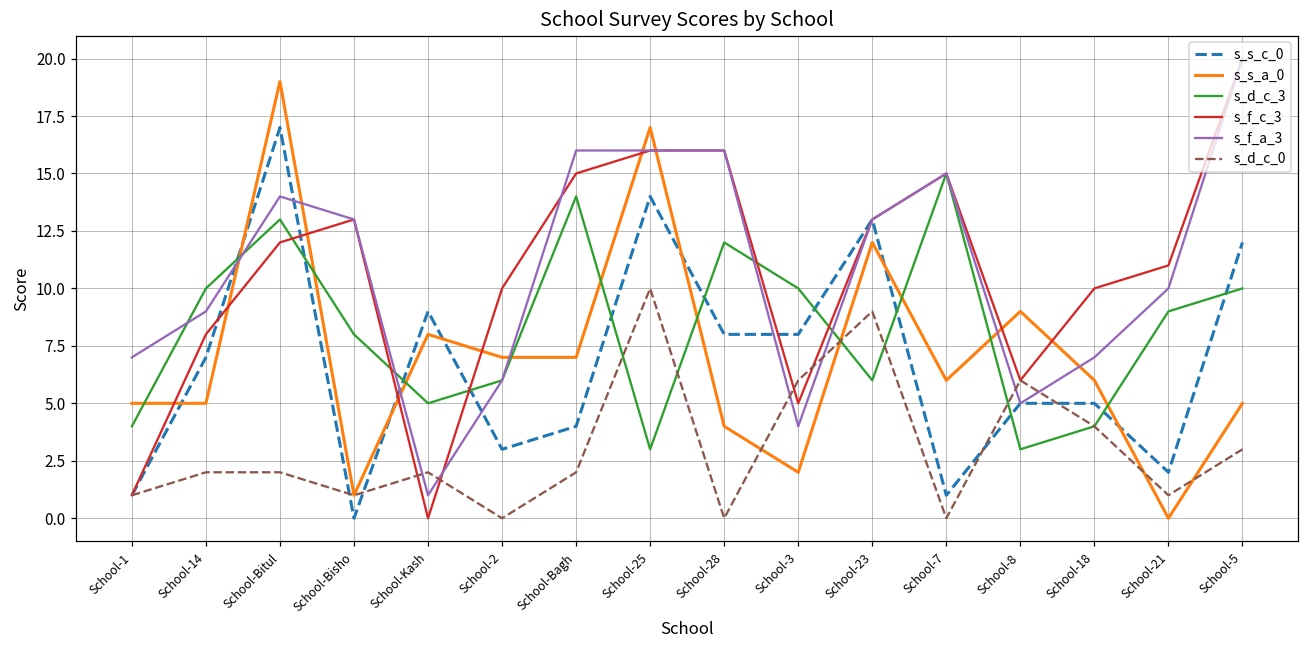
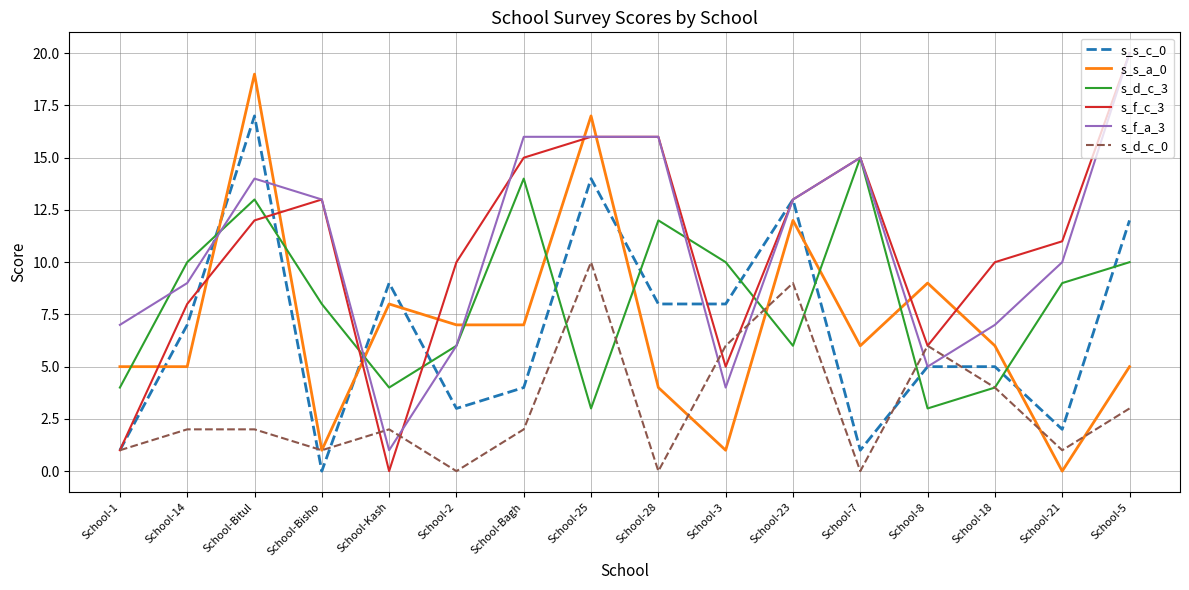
s_d_c_3, School-Kash: 5 -> 4
s_s_a_0, School-3: 2 -> 1
